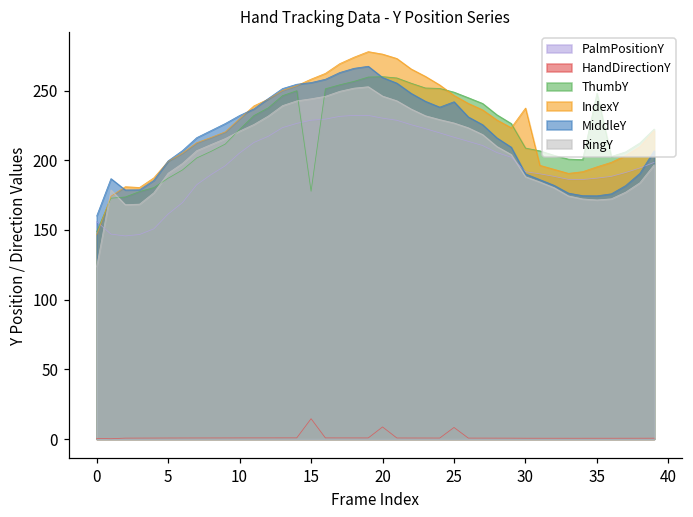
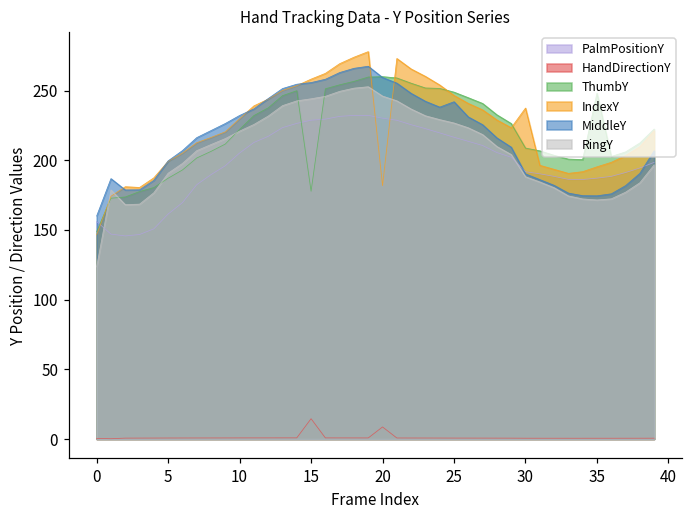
IndexY, 20: 276 -> 182
HandDirectionY, 25: 8 -> 1
